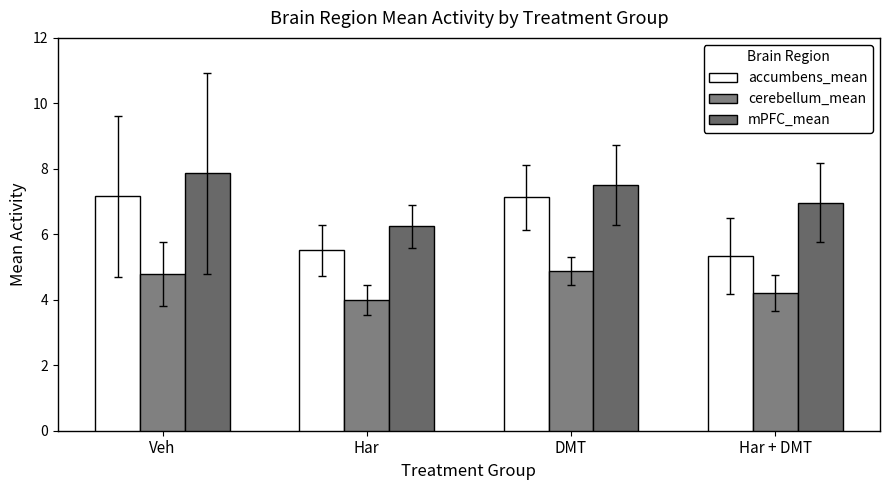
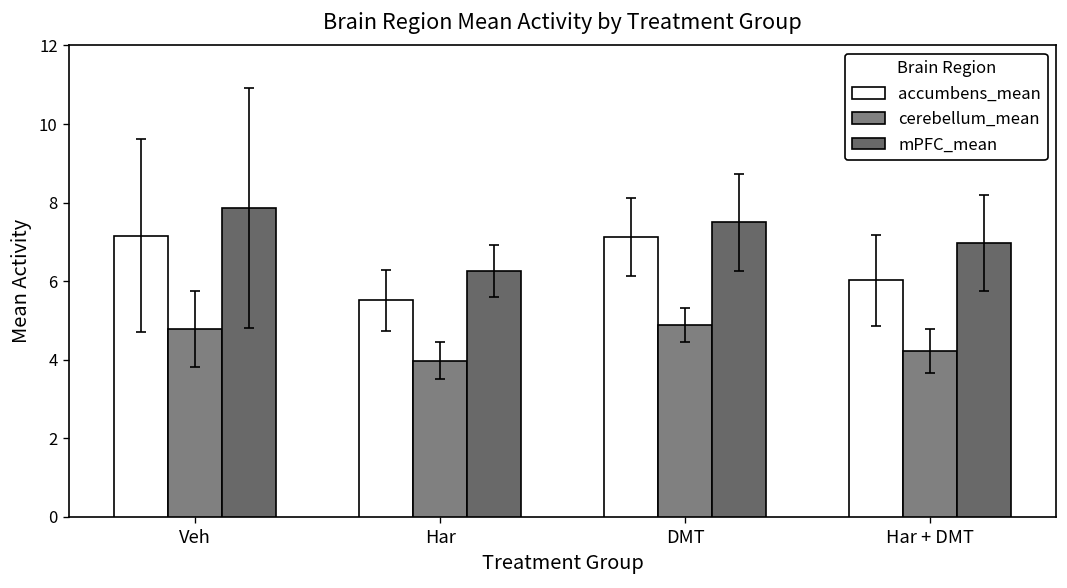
accumbens_mean, Har + DMT: 5.4 -> 6.0
